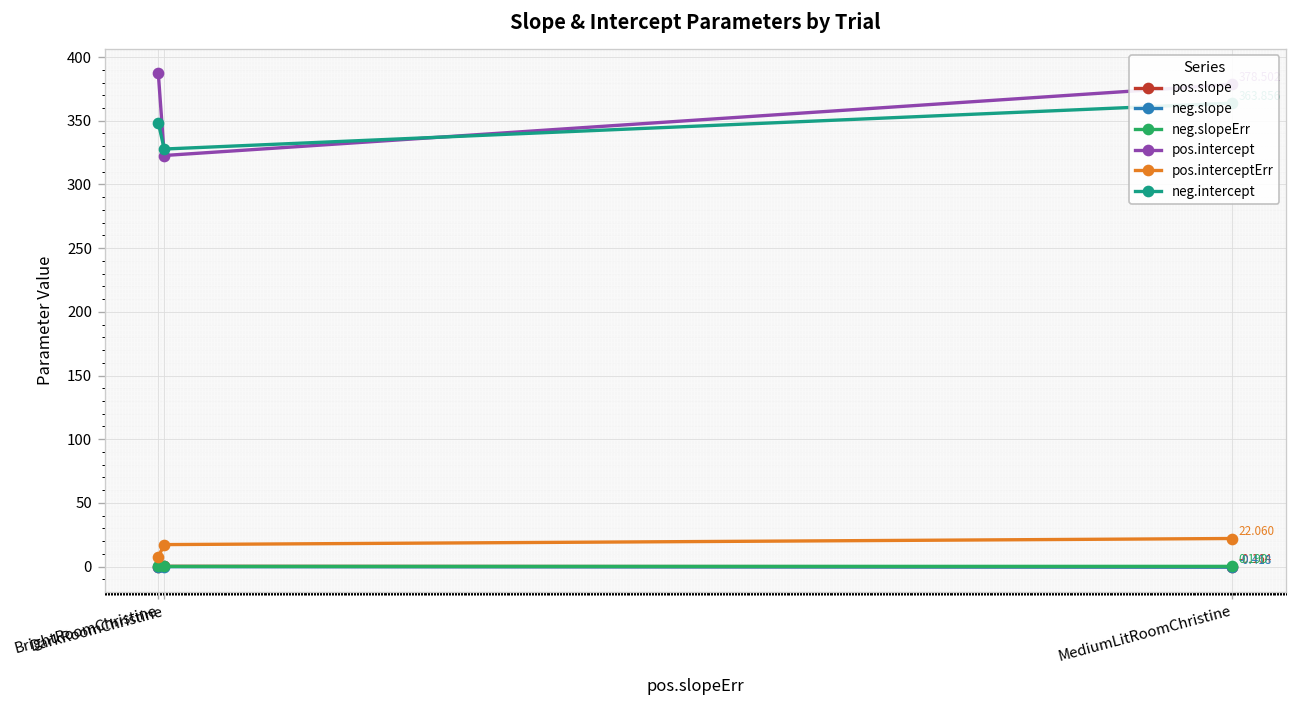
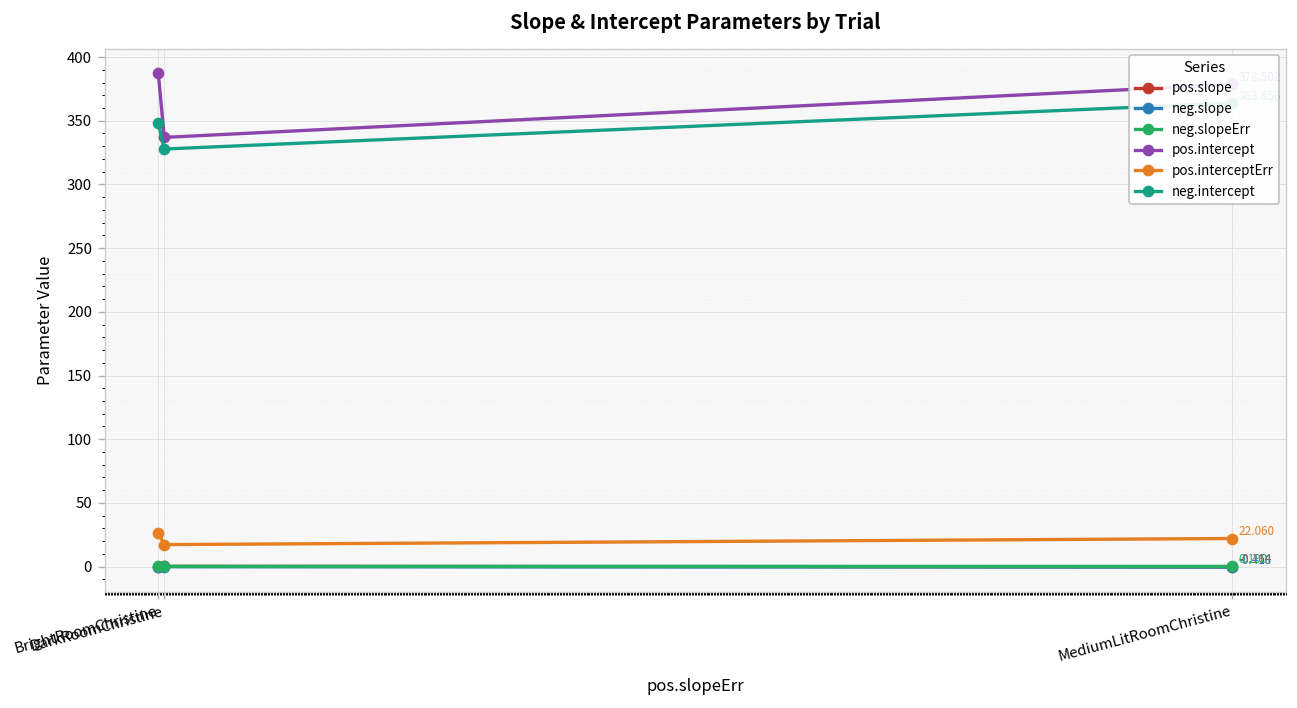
pos.interceptErr, BrightRoomChristine: 8 -> 27
pos.intercept, DarkRoomChristine: 323 -> 337
